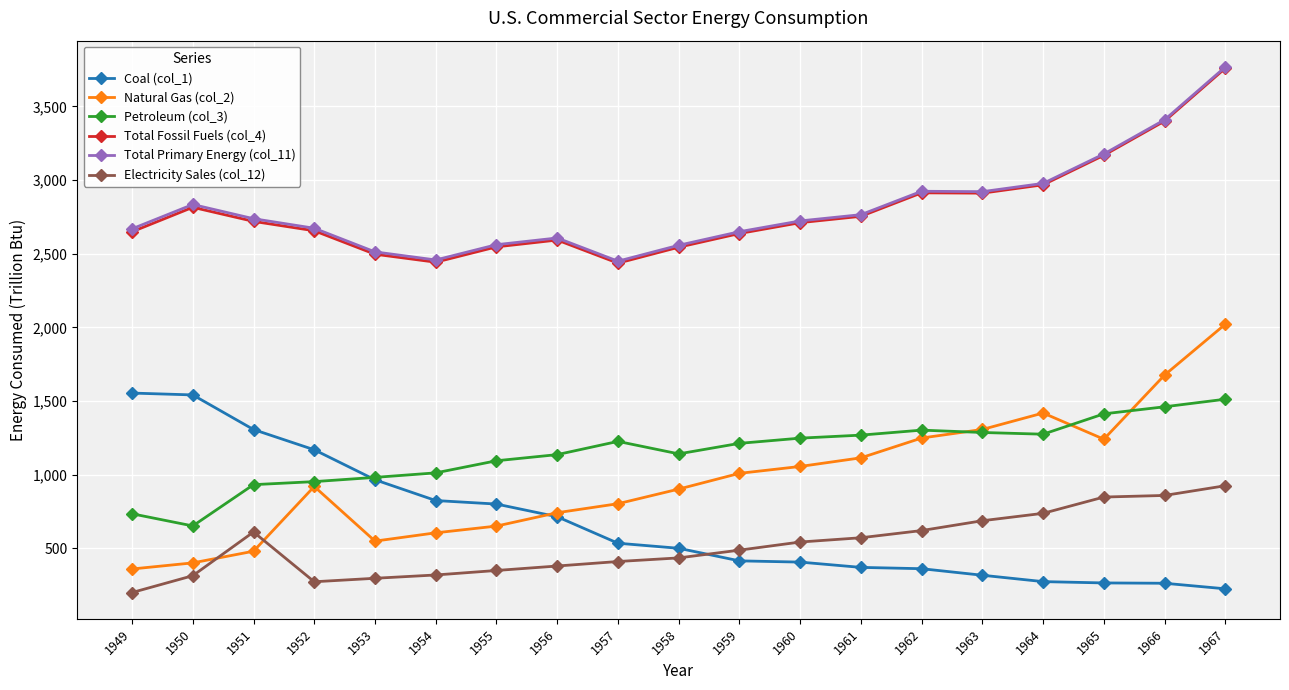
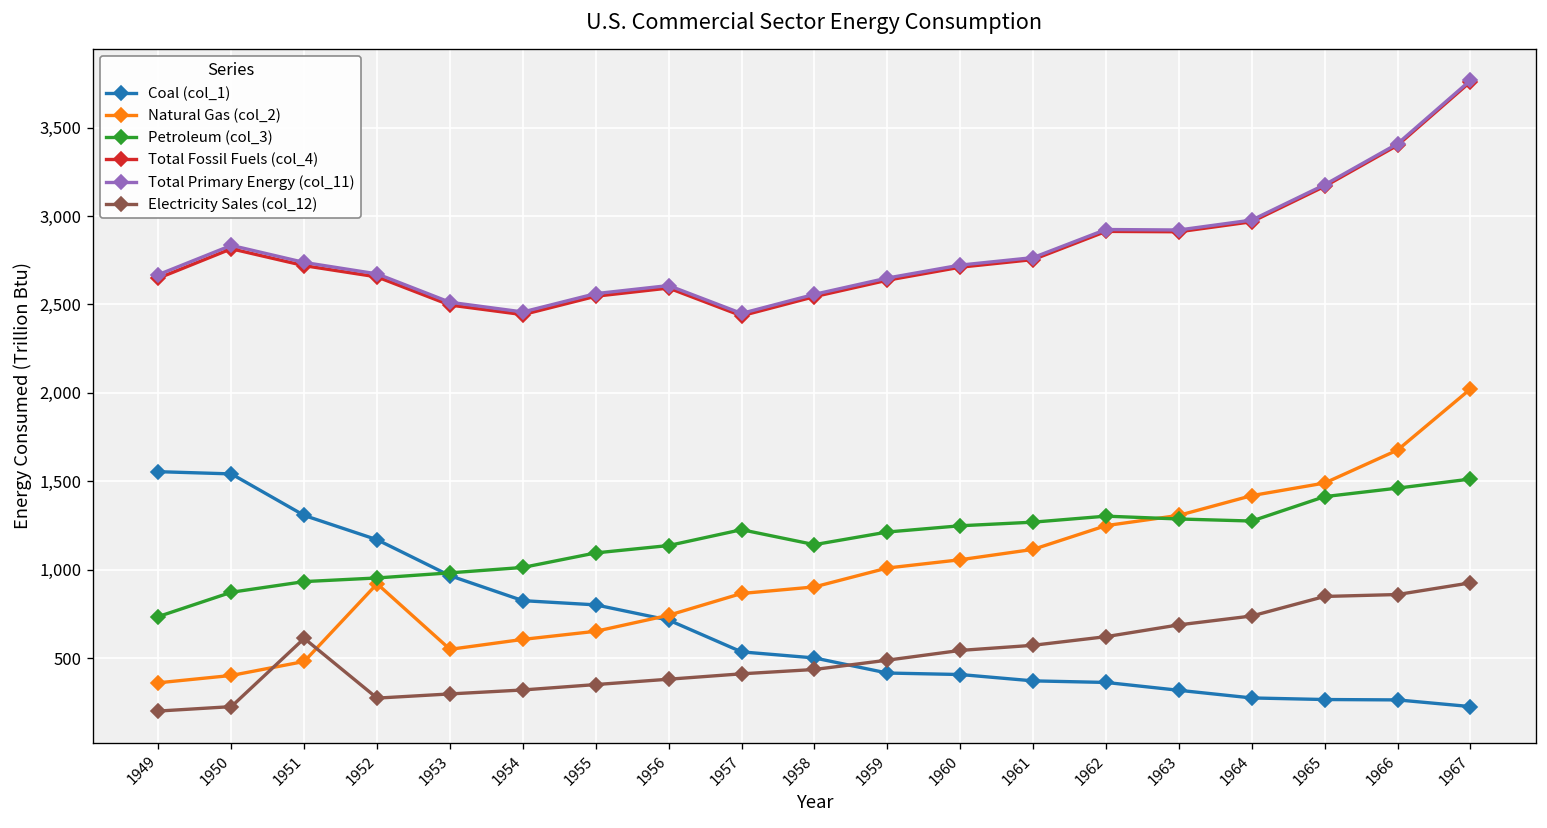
Petroleum (col_3), 1950: 650 -> 870
Electricity Sales (col_12), 1950: 310 -> 230
Natural Gas (col_2), 1957: 800 -> 870
Natural Gas (col_2), 1965: 1,240 -> 1,490
